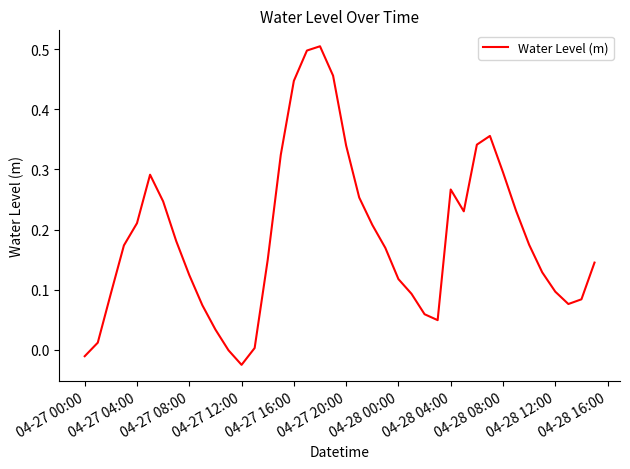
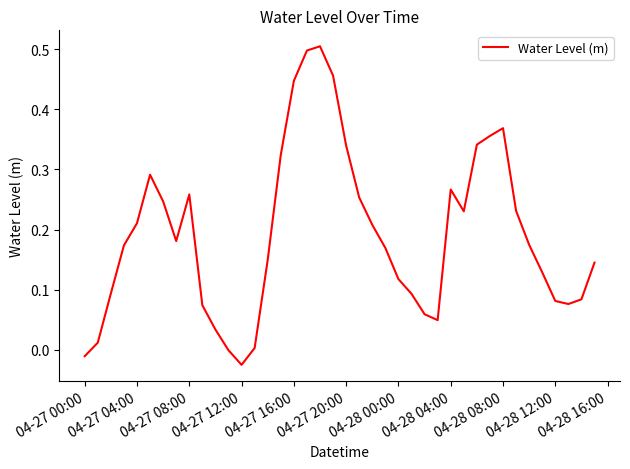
04-27 08:00: 0.12 -> 0.26
04-28 08:00: 0.30 -> 0.37
04-28 12:00: 0.10 -> 0.08
